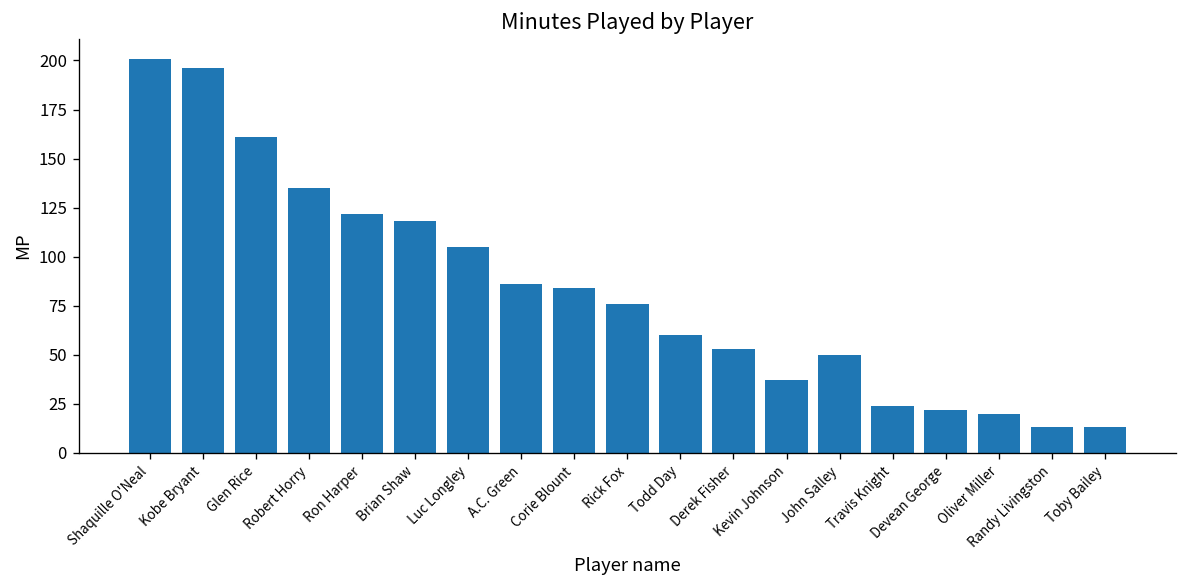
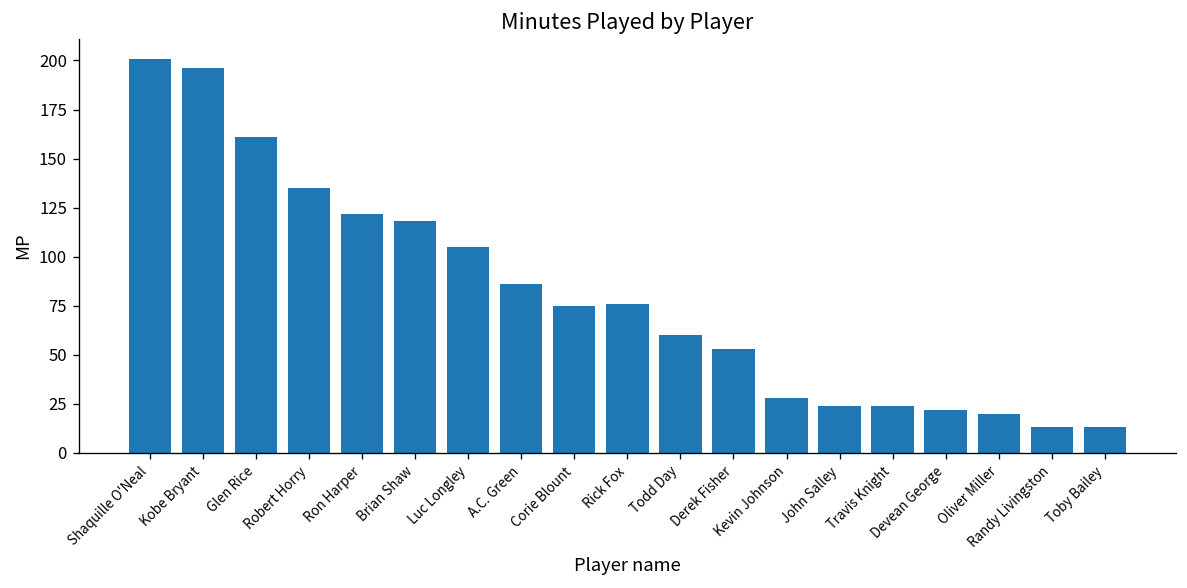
Corie Blount: 84 -> 75
Kevin Johnson: 37 -> 28
John Salley: 50 -> 24
